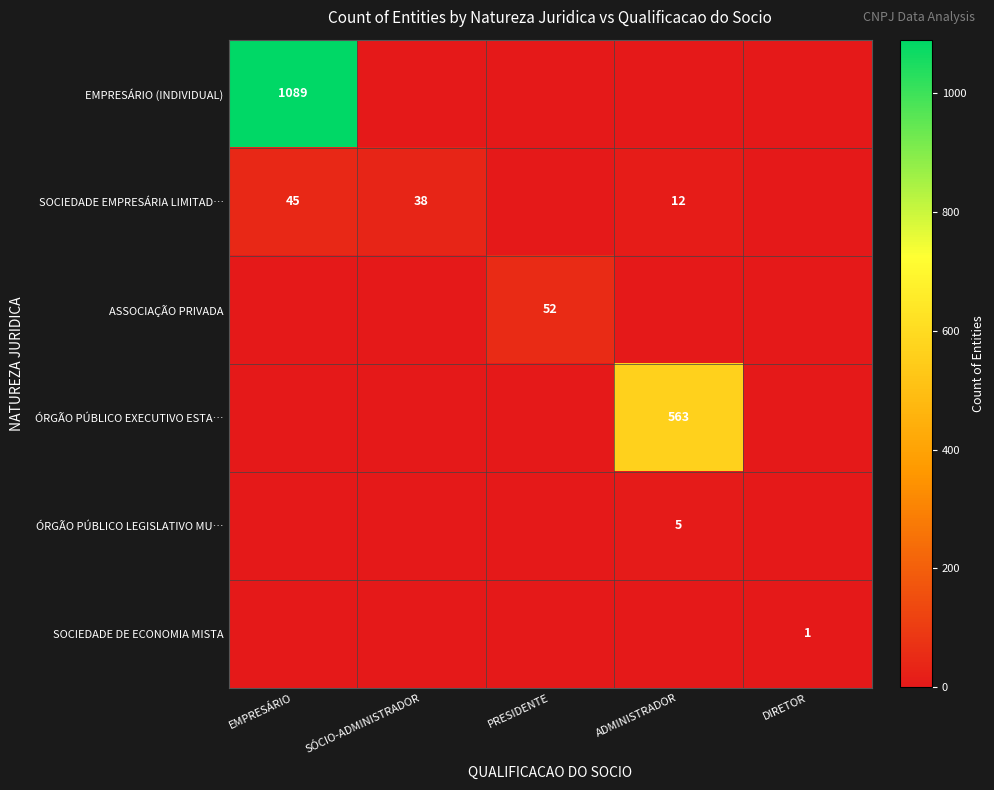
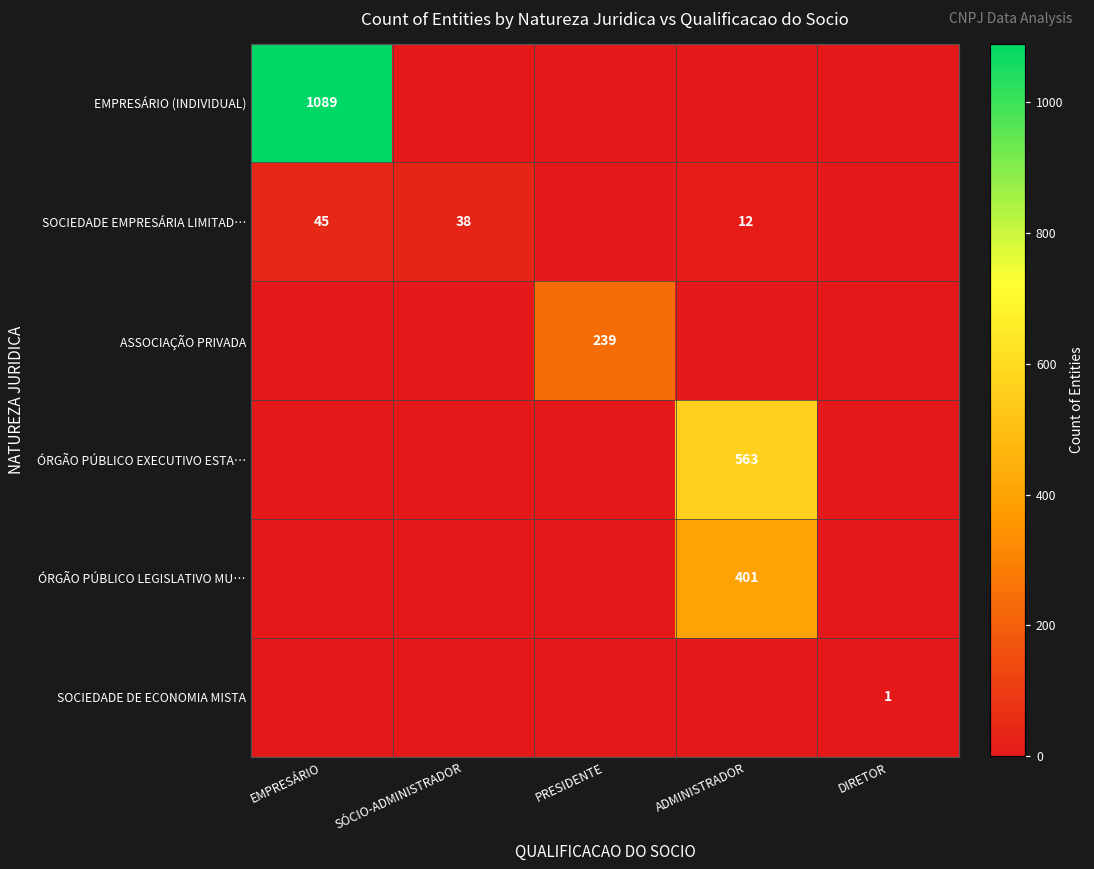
ASSOCIAÇÃO PRIVADA, PRESIDENTE: 52 -> 239
ÓRGÃO PÚBLICO LEGISLATIVO MU…, ADMINISTRADOR: 5 -> 401
